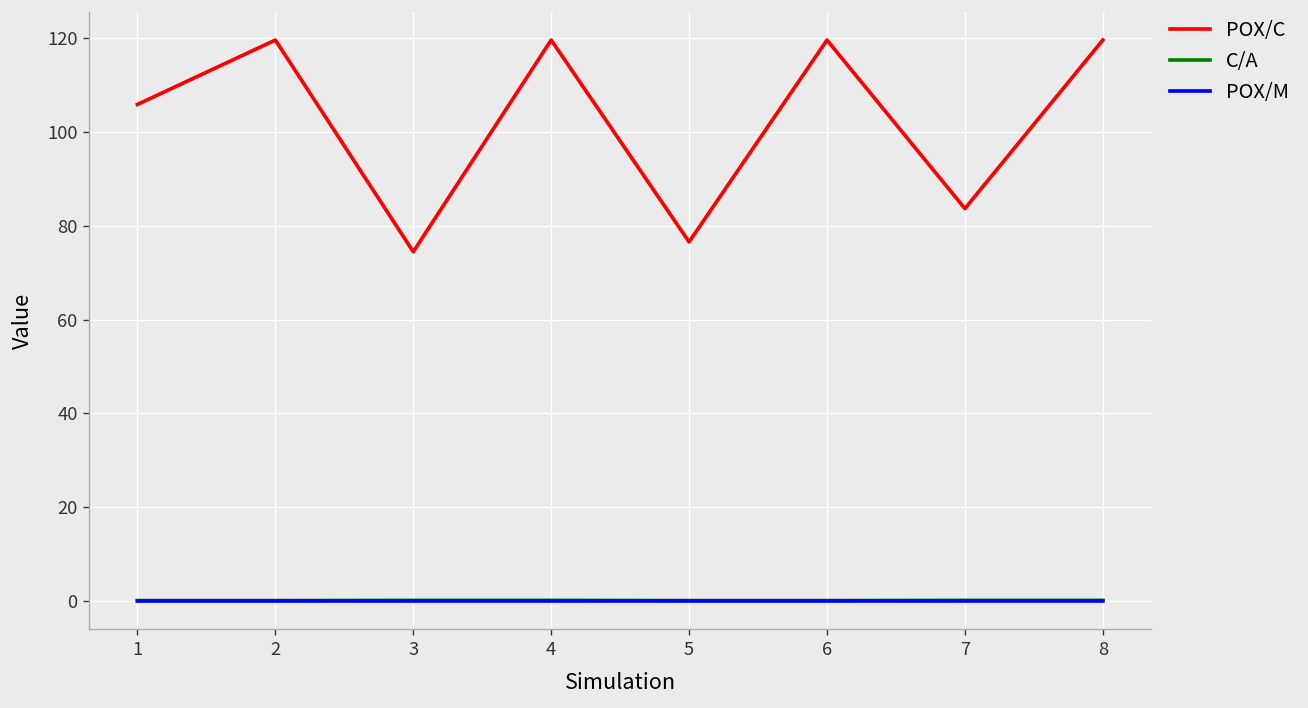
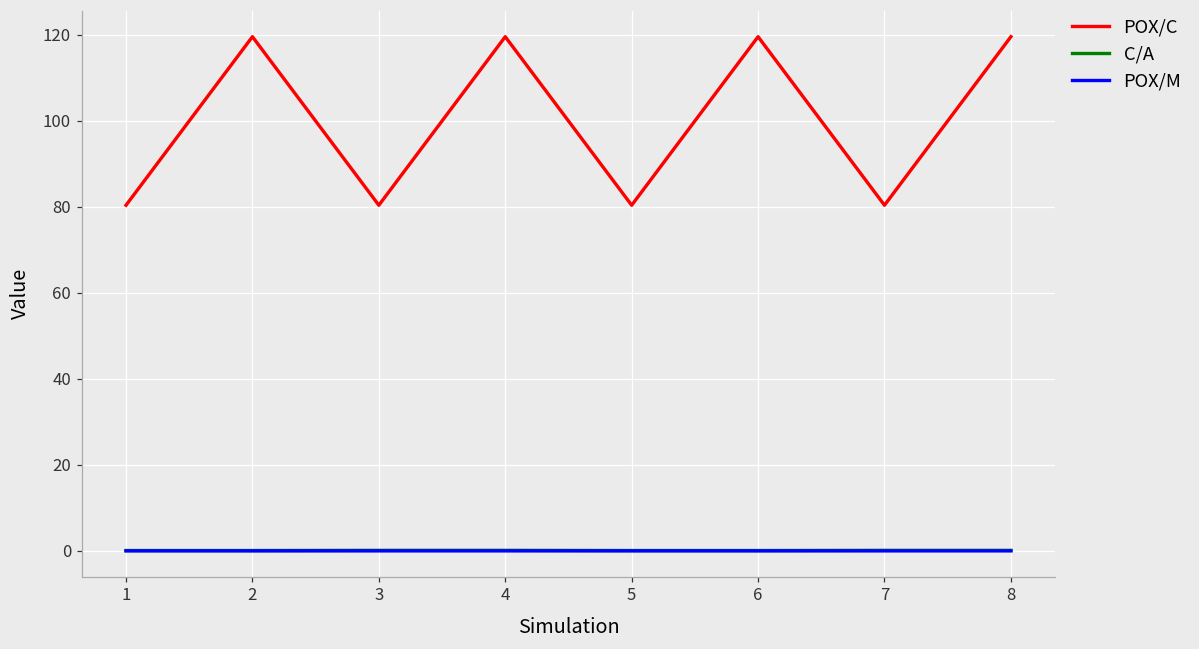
POX/C, 1: 106 -> 80
POX/C, 3: 74 -> 80
POX/C, 5: 77 -> 80
POX/C, 7: 84 -> 80
